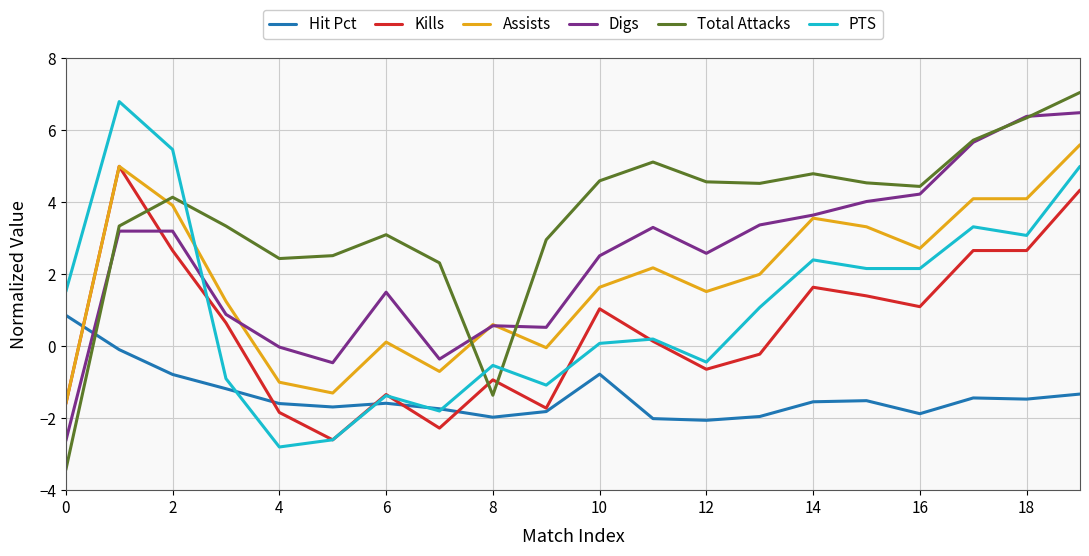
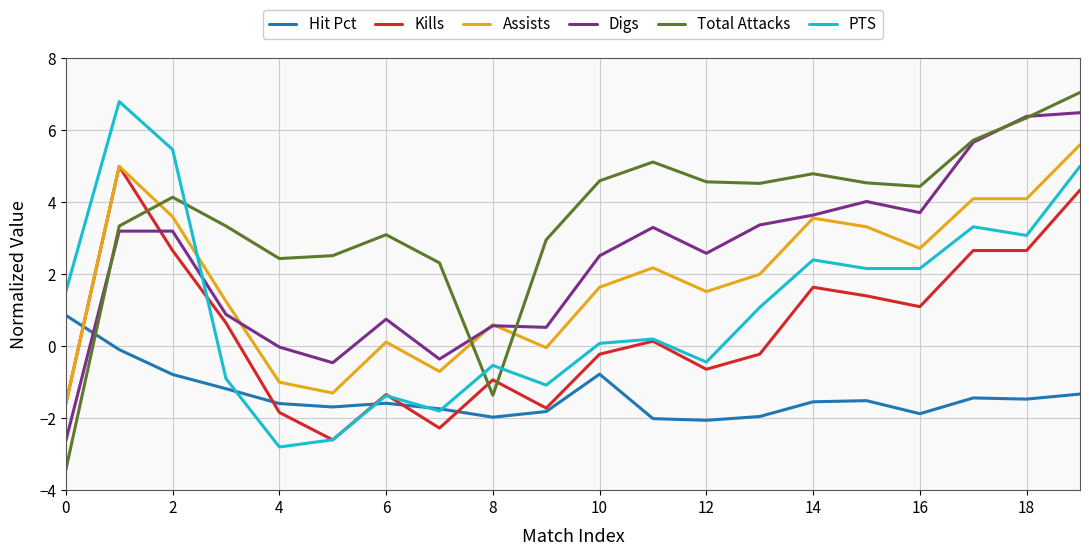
Assists, 2: 3.9 -> 3.6
Digs, 6: 1.5 -> 0.8
Kills, 10: 1.0 -> -0.2
Digs, 16: 4.2 -> 3.7
